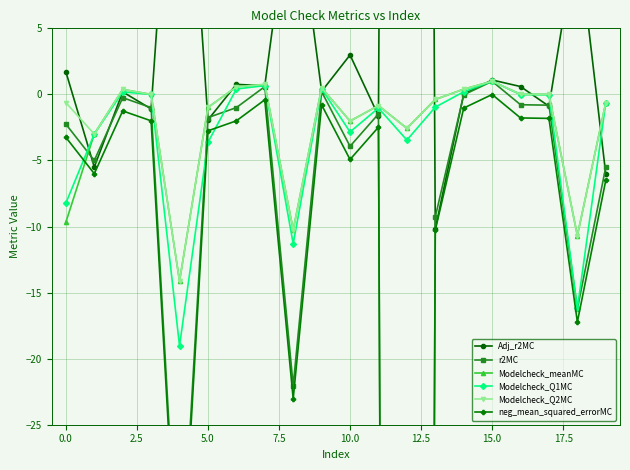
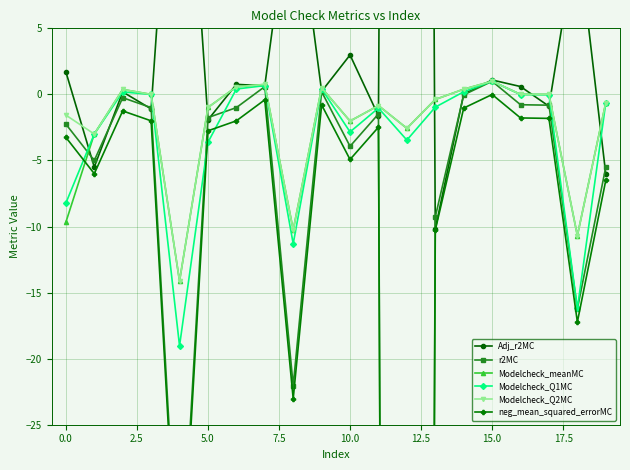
Modelcheck_Q2MC, 0.0: -0.6 -> -1.6
